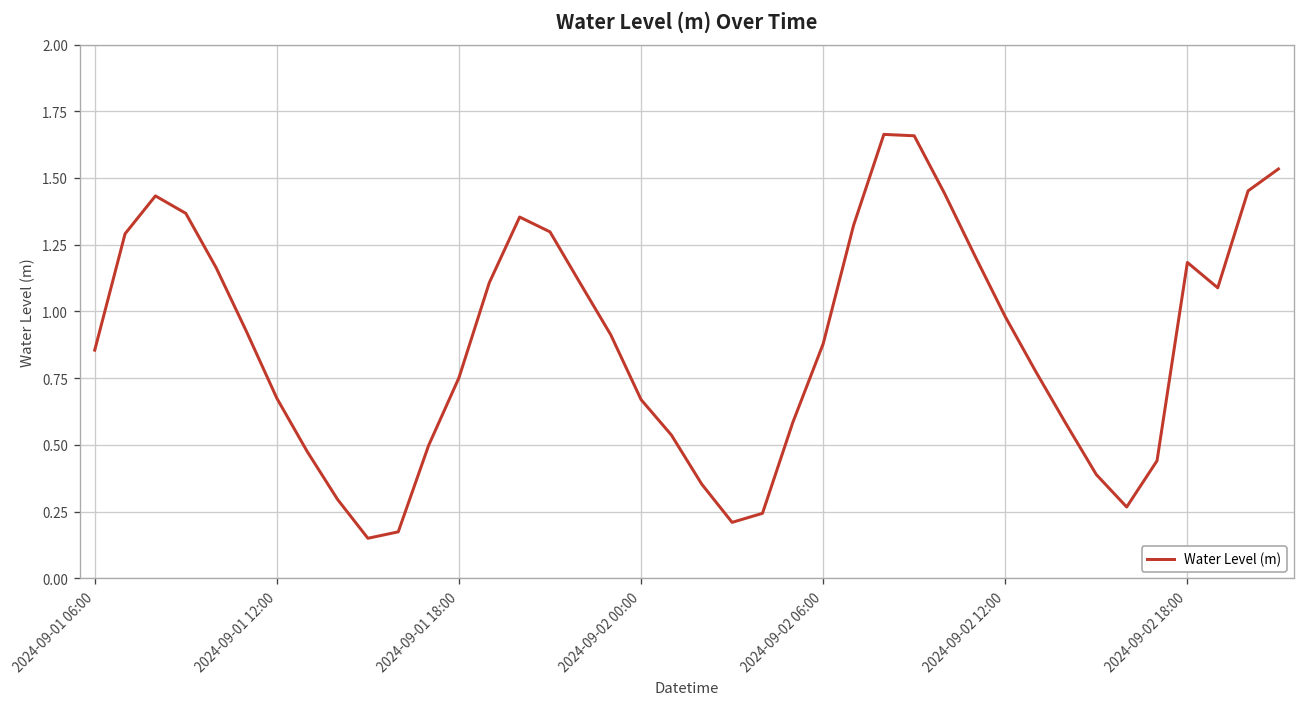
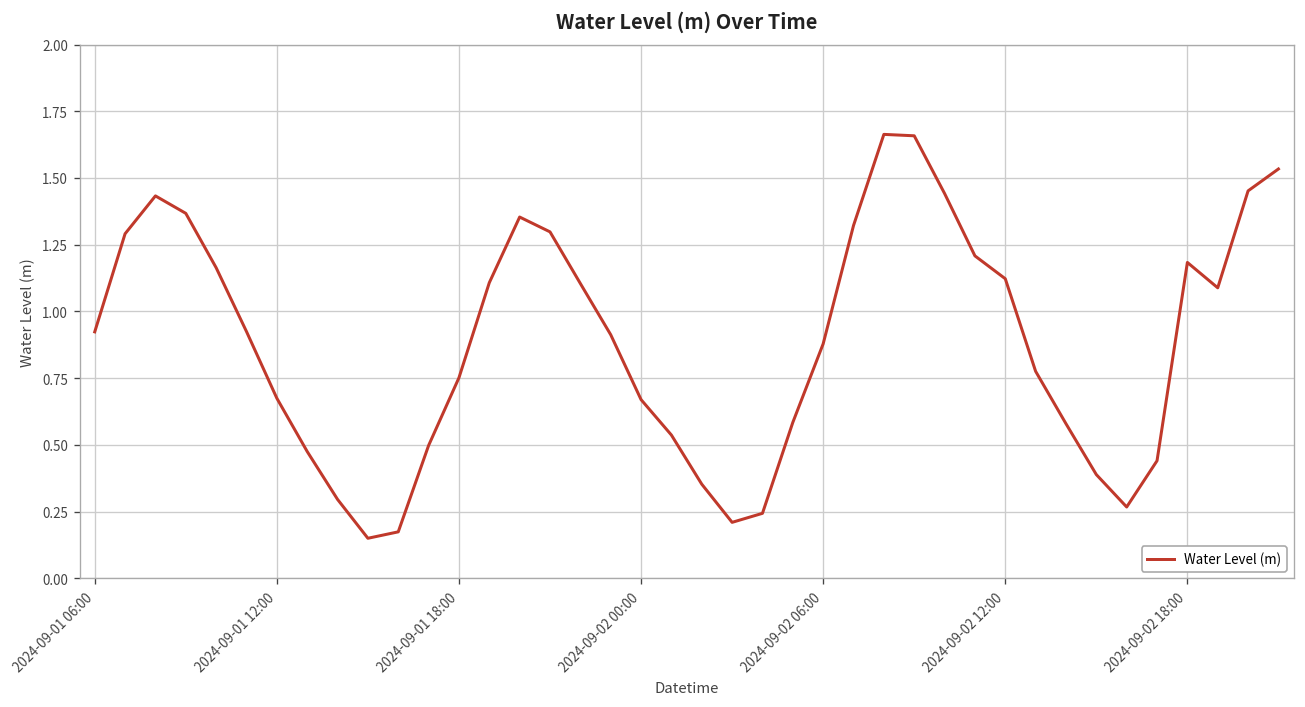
2024-09-01 06:00: 0.85 -> 0.92
2024-09-02 12:00: 0.98 -> 1.12
